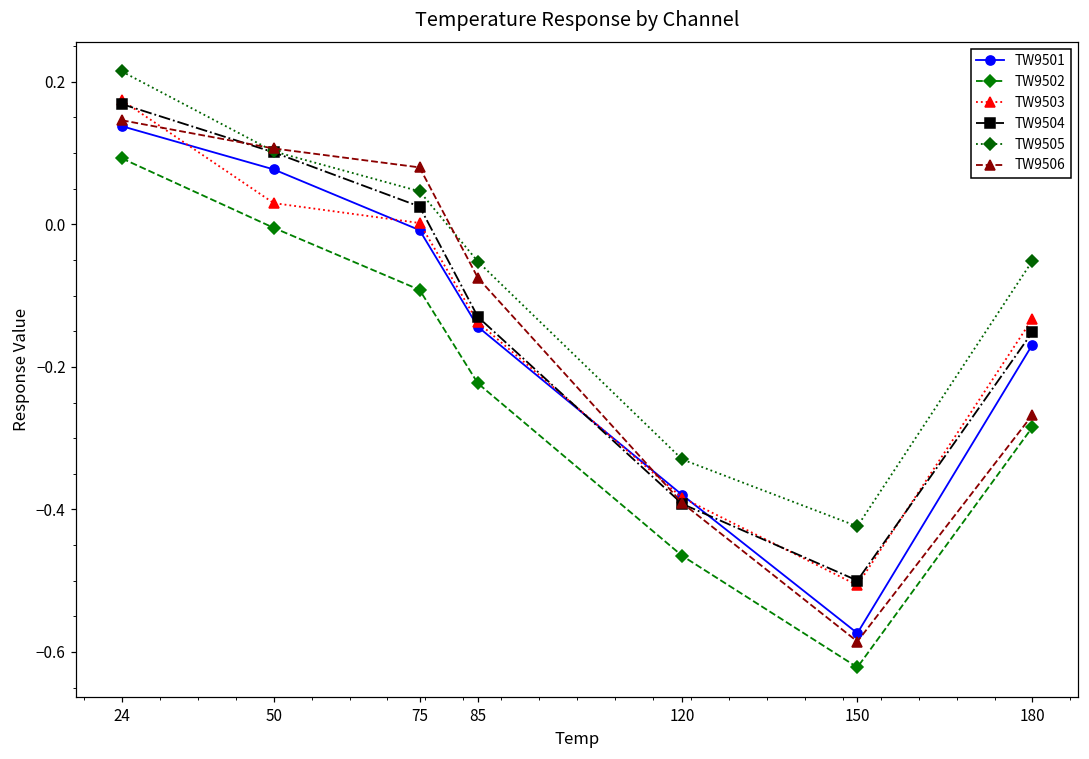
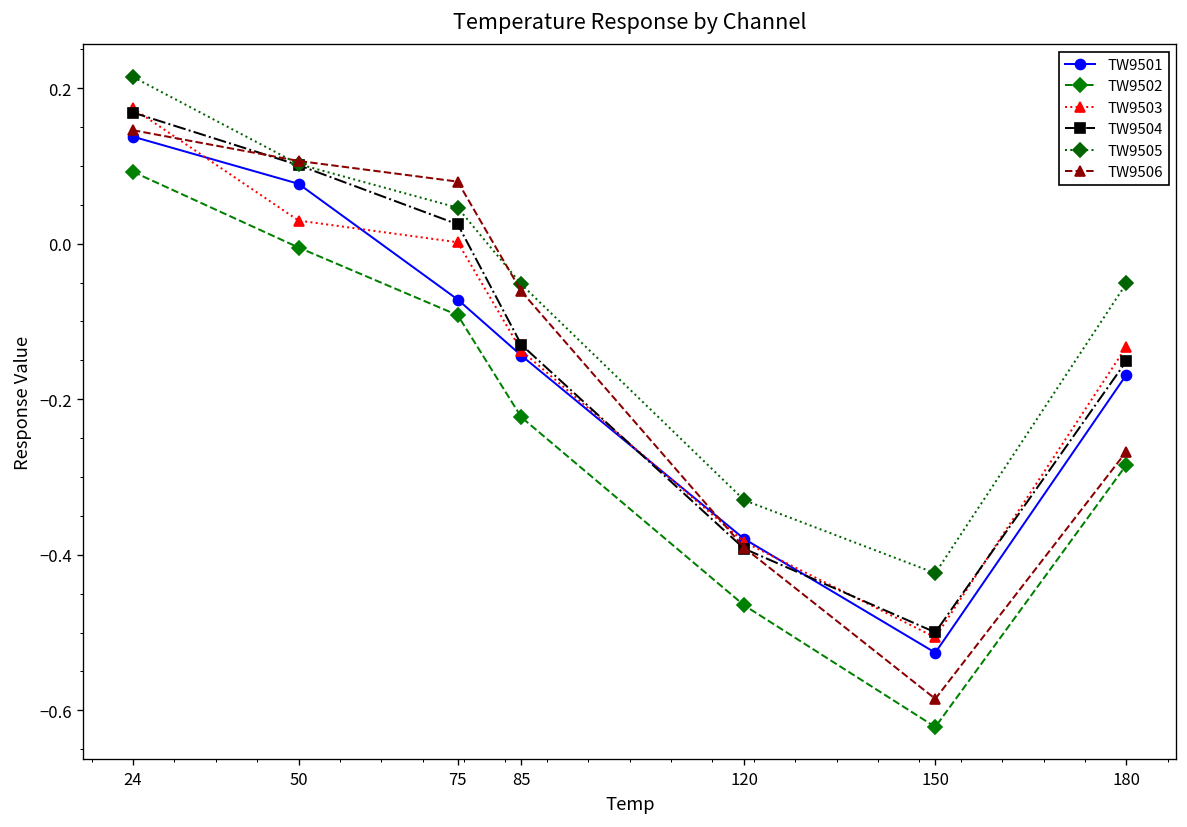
TW9501, 75: -0.01 -> -0.07
TW9506, 85: -0.08 -> -0.06
TW9501, 150: -0.57 -> -0.53
